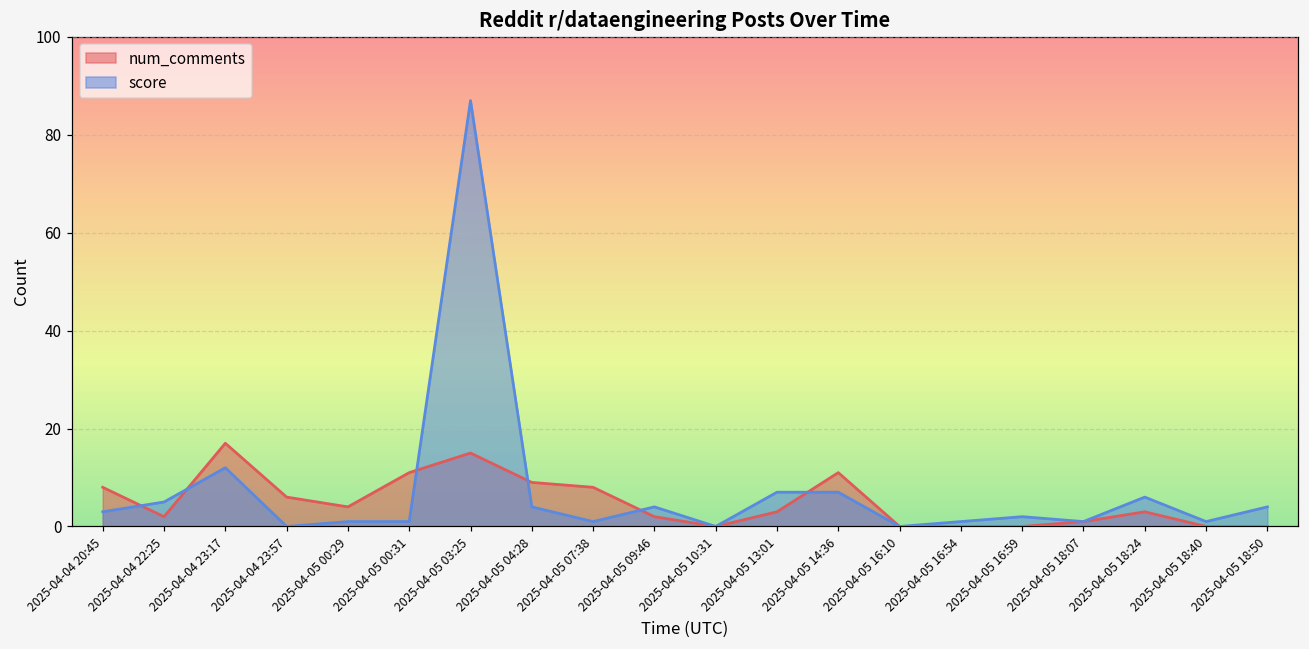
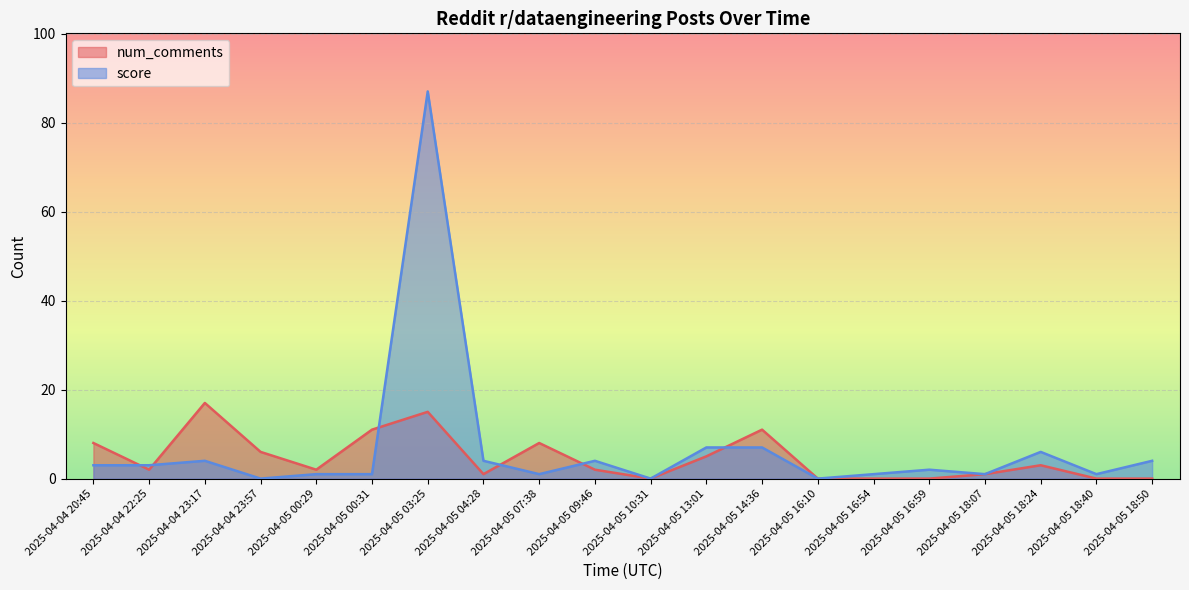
score, 2025-04-04 22:25: 5 -> 3
score, 2025-04-04 23:17: 12 -> 4
num_comments, 2025-04-05 00:29: 4 -> 2
num_comments, 2025-04-05 04:28: 9 -> 1
num_comments, 2025-04-05 13:01: 3 -> 5
